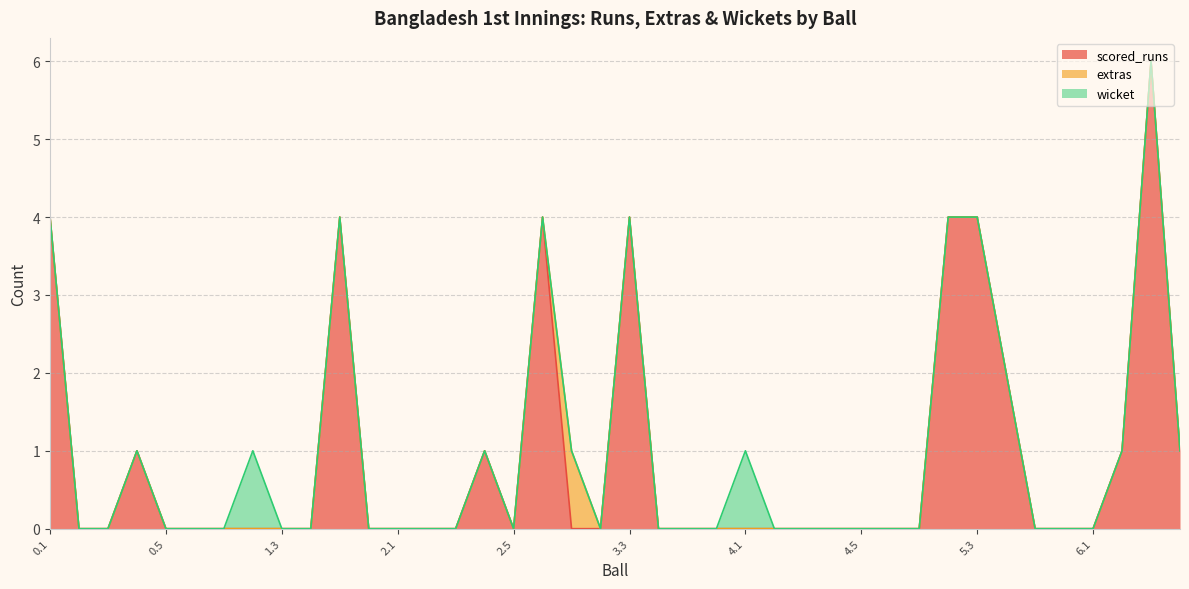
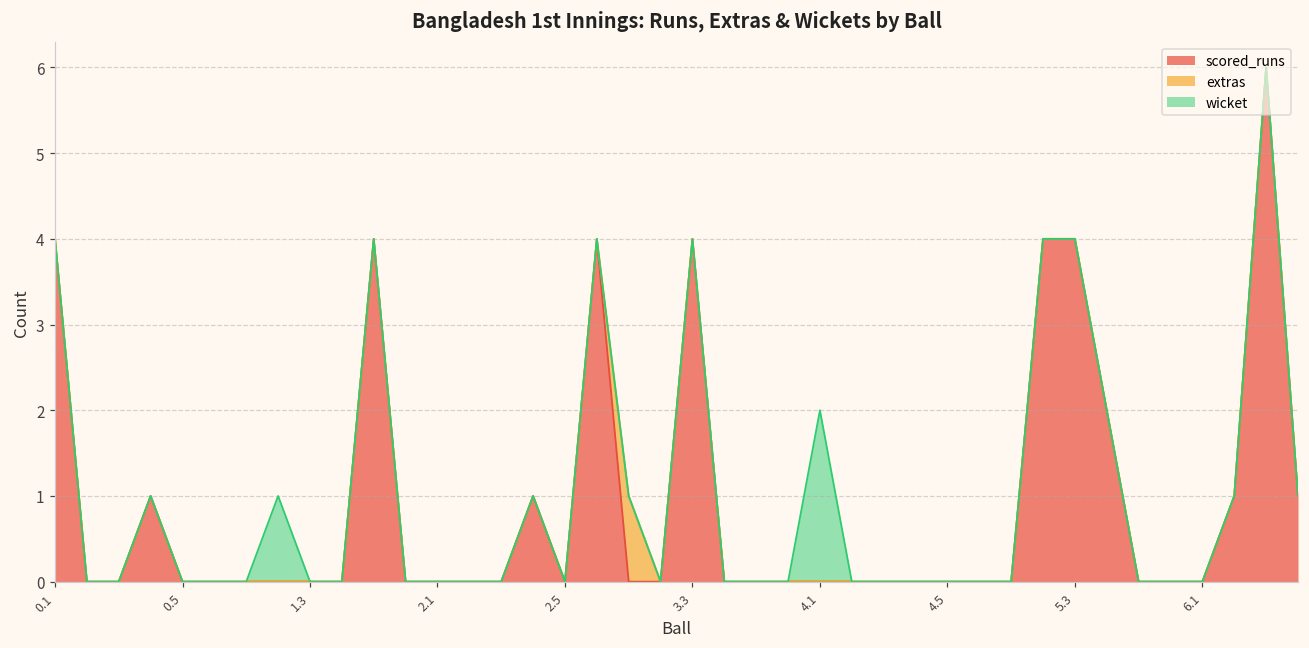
wicket, 4.1: 1 -> 2
